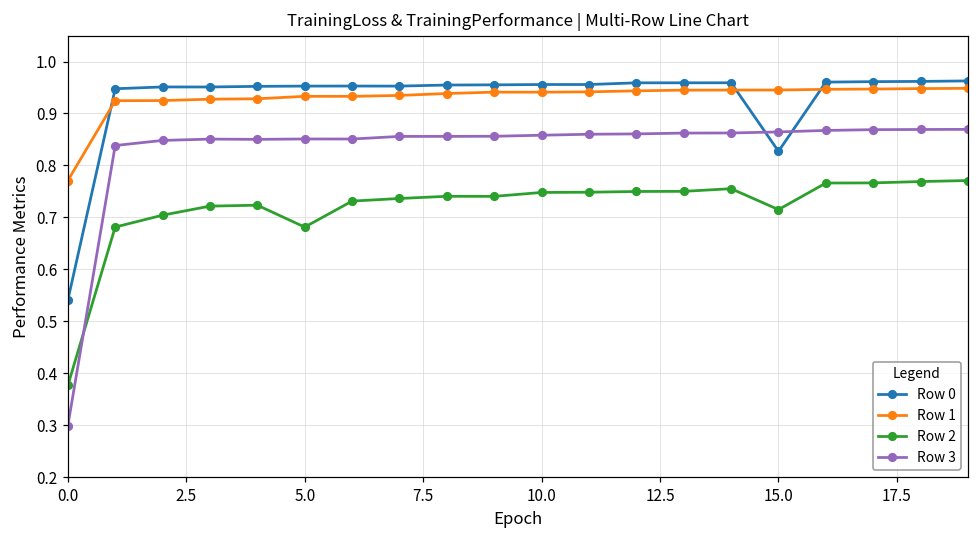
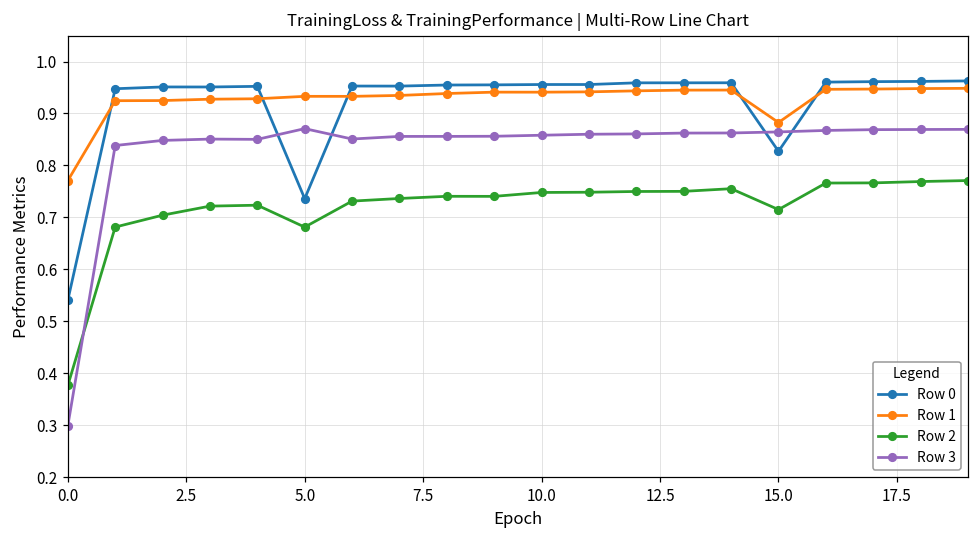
Row 0, 5.0: 0.95 -> 0.74
Row 3, 5.0: 0.85 -> 0.87
Row 1, 15.0: 0.95 -> 0.88
